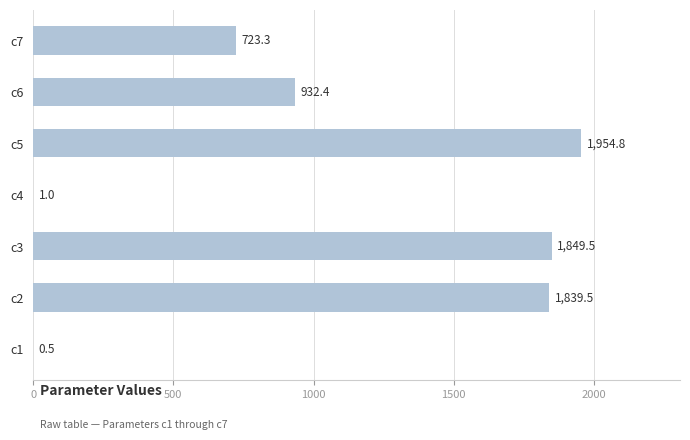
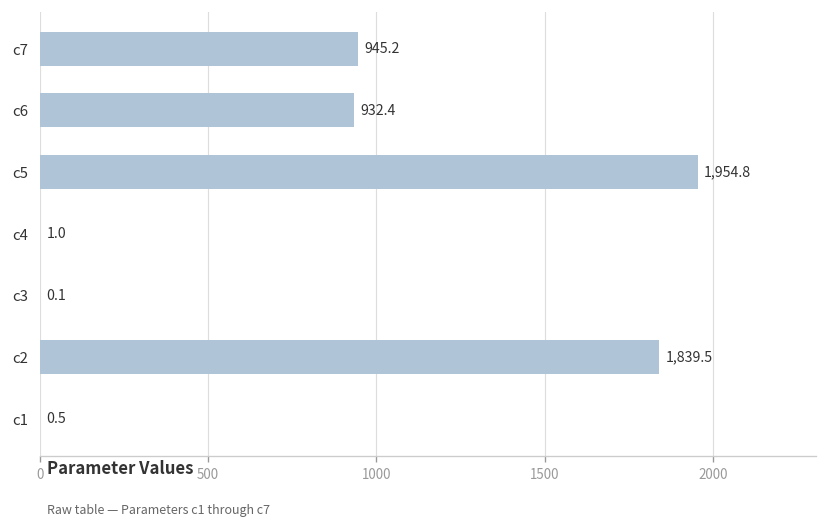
c7: 723.3 -> 945.2
c3: 1,849.5 -> 0.1
